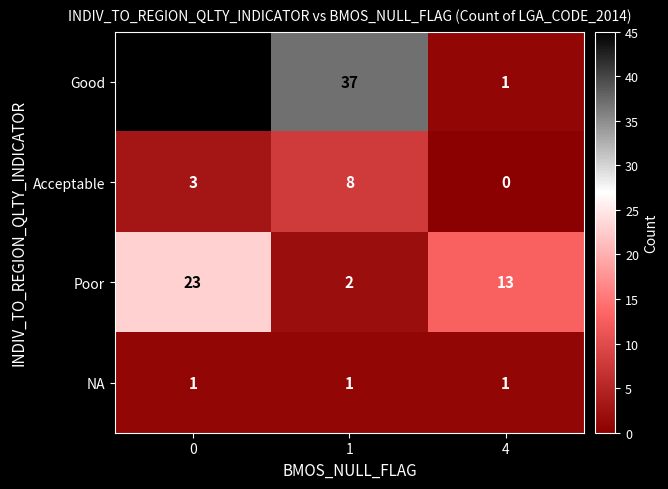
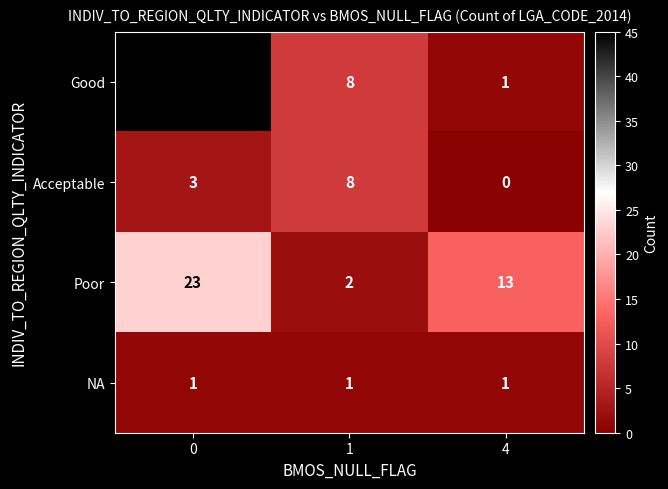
Good, 1: 37 -> 8
